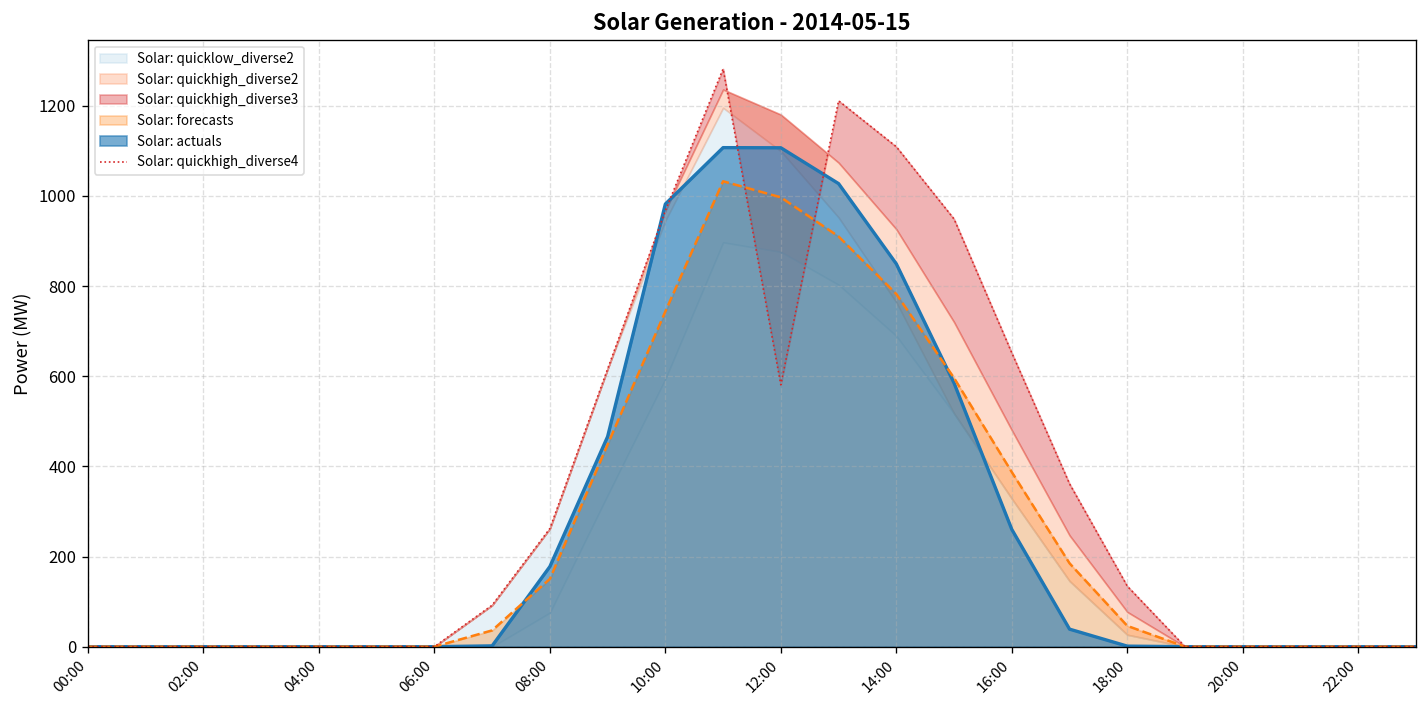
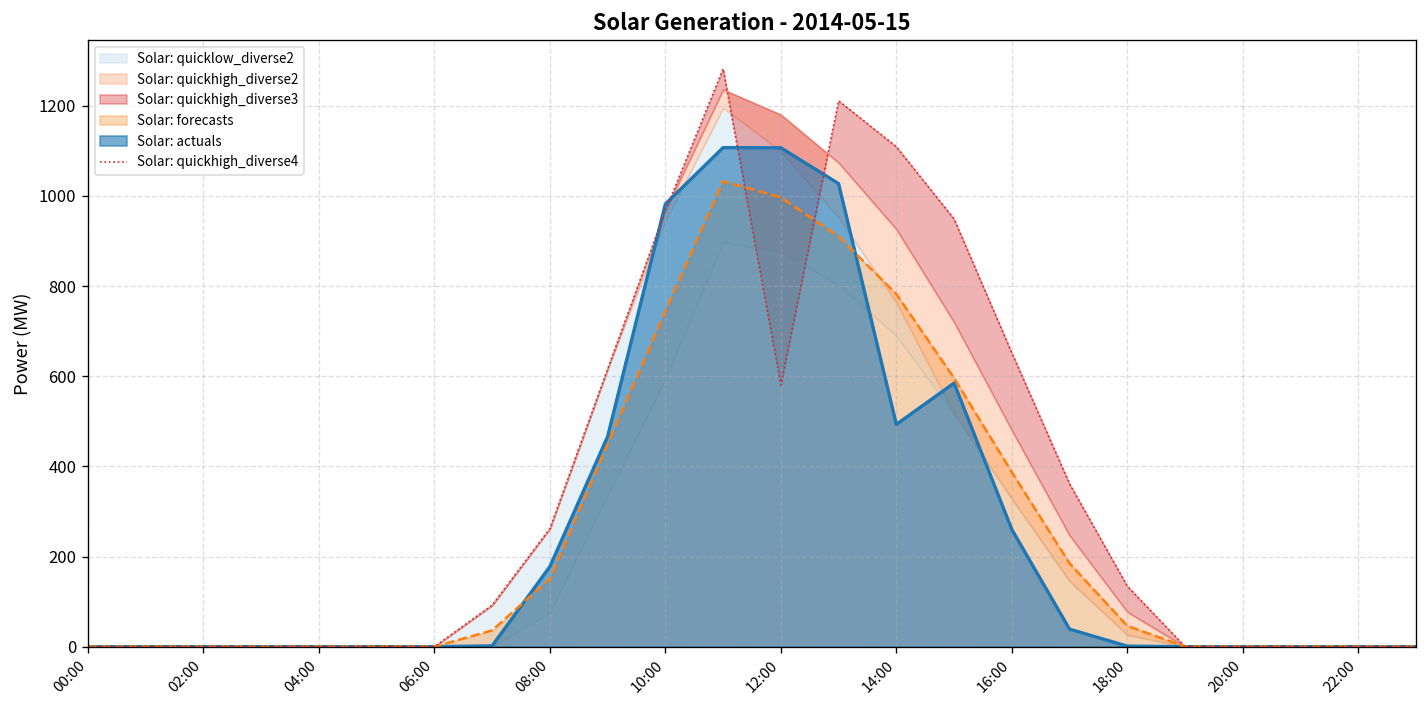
Solar: actuals, 14:00: 850 -> 490
